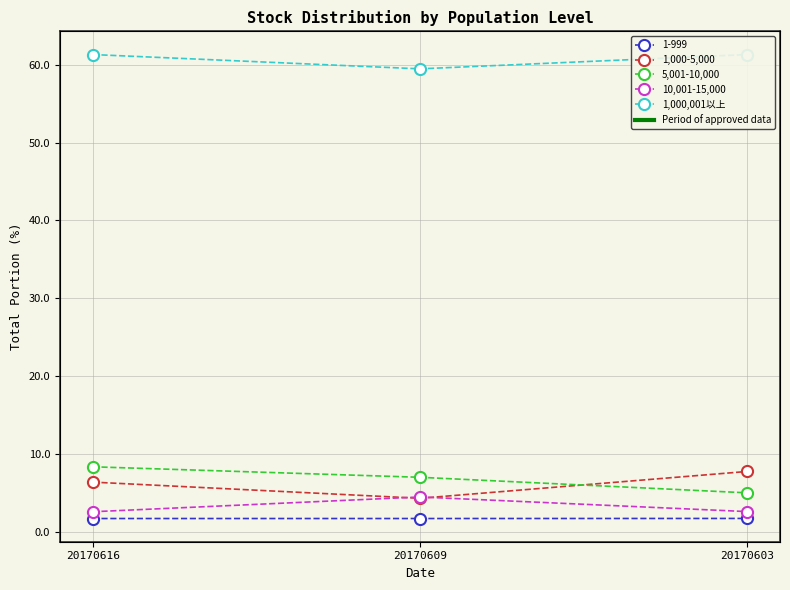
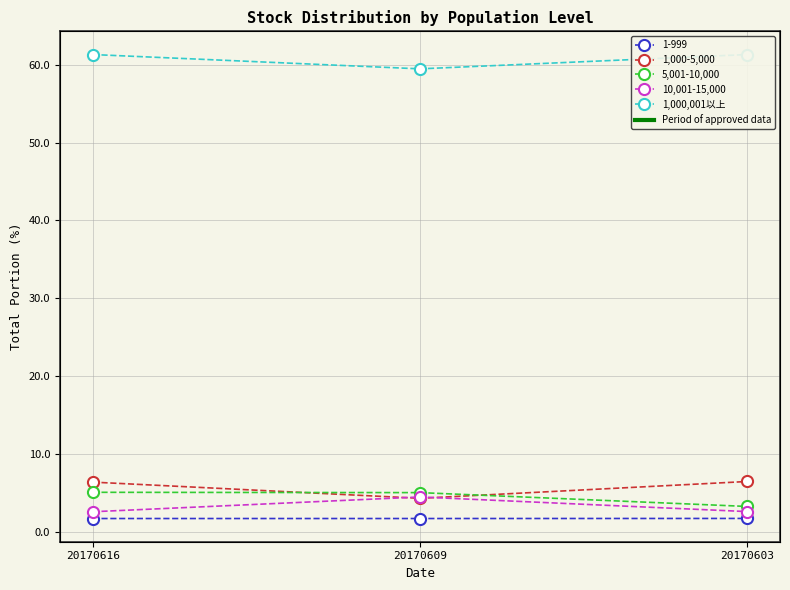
5,001-10,000, 20170616: 8 -> 5
5,001-10,000, 20170609: 7 -> 5
1,000-5,000, 20170603: 8 -> 6
5,001-10,000, 20170603: 5 -> 3
